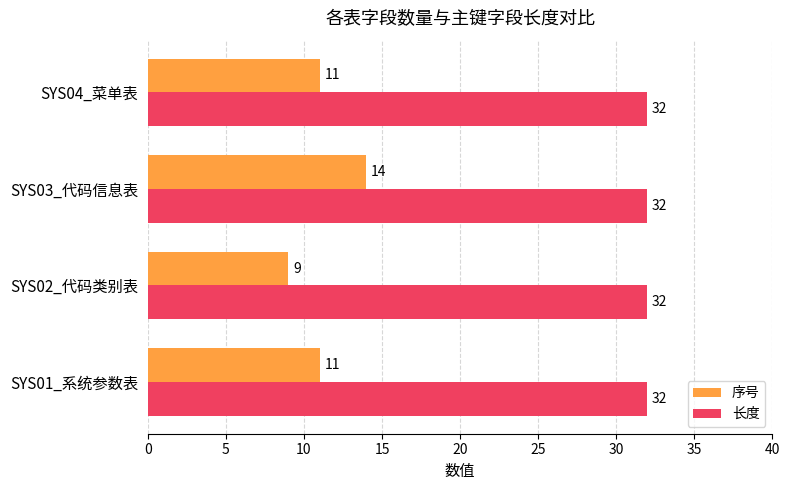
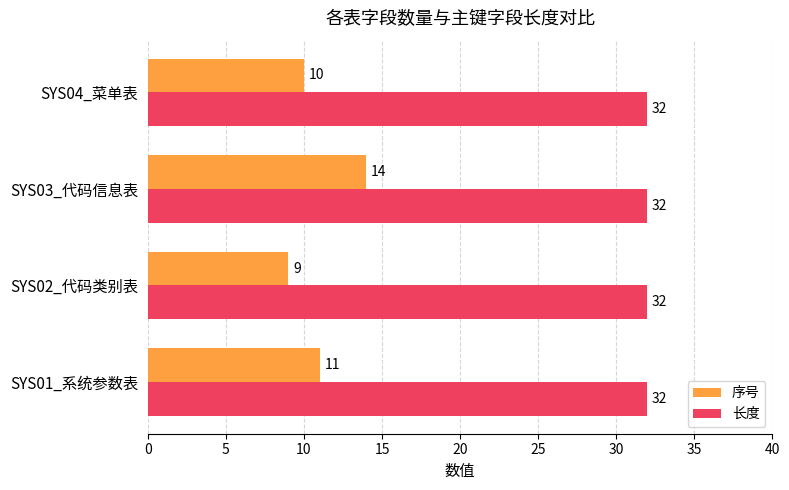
序号, SYS04_菜单表: 11 -> 10
